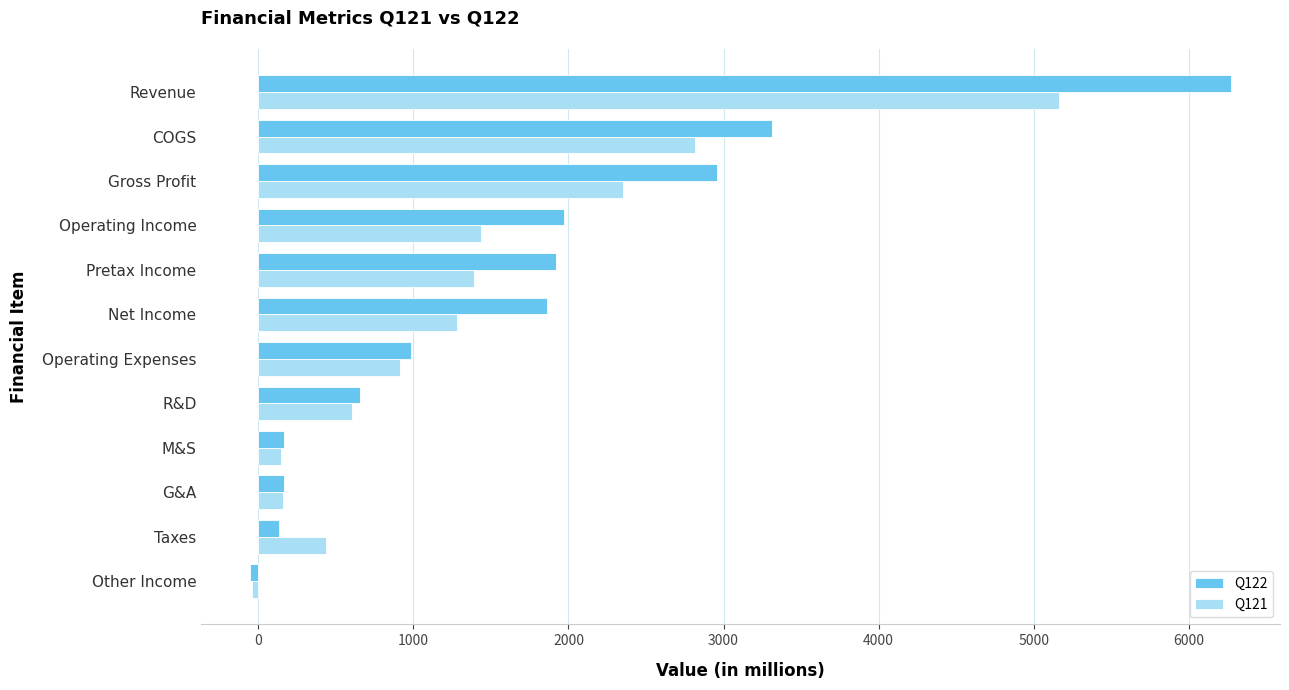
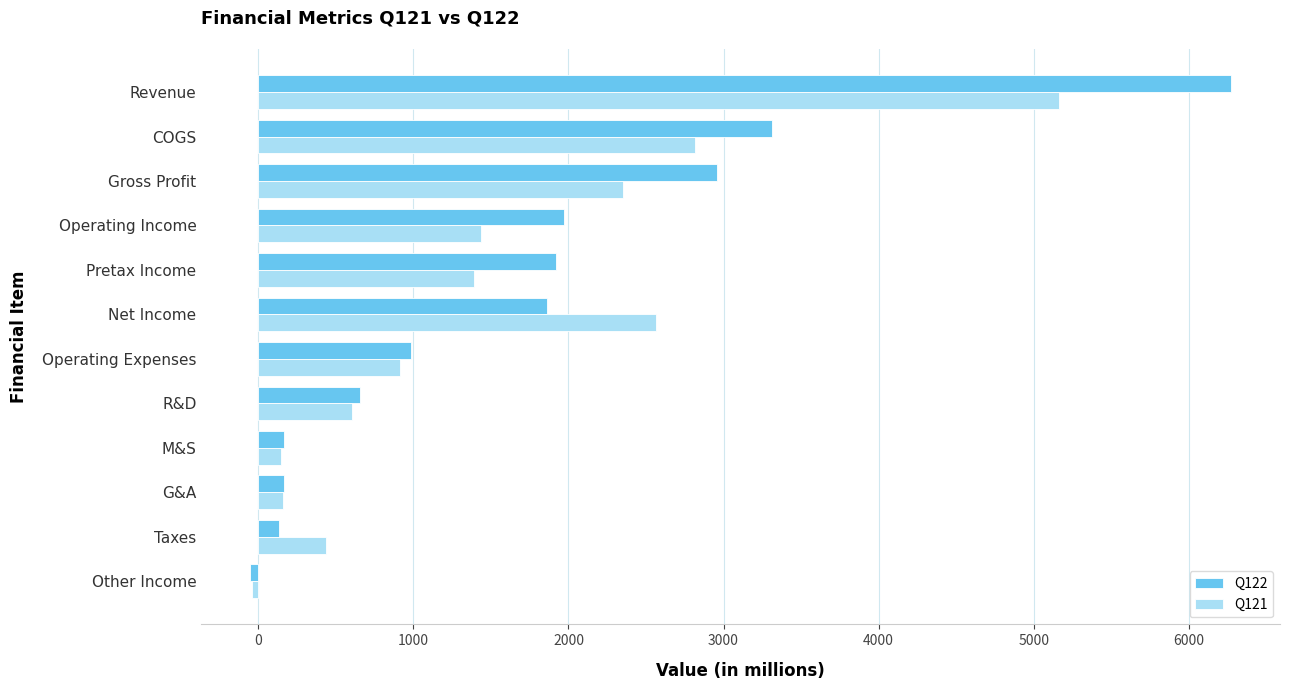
Q121, Net Income: 1280 -> 2560
